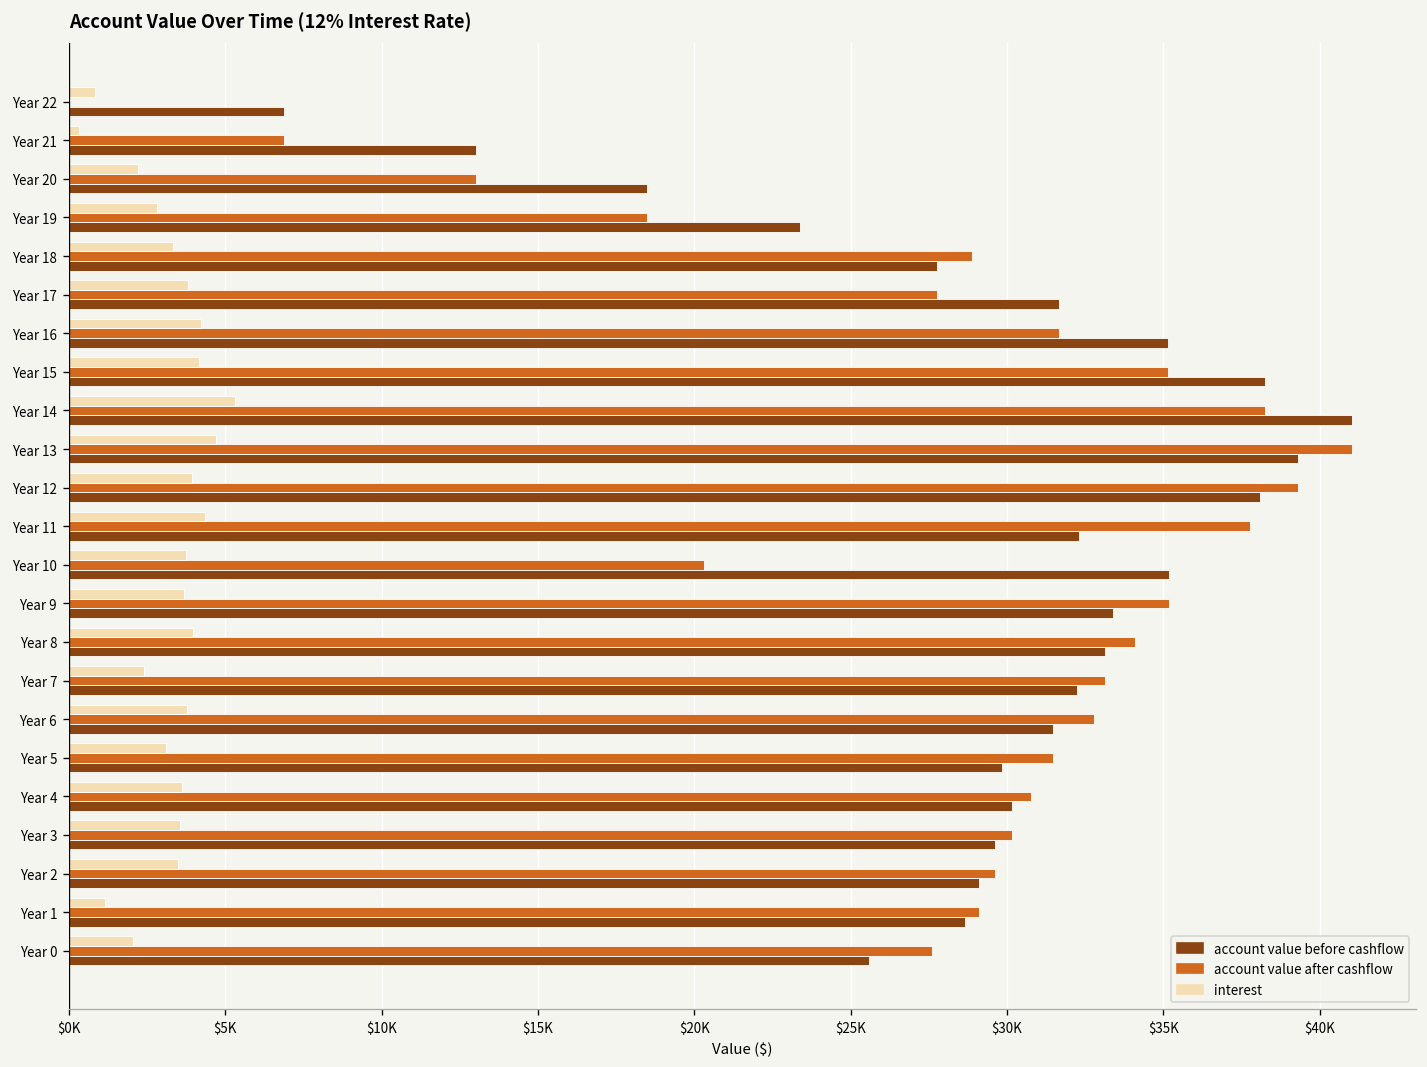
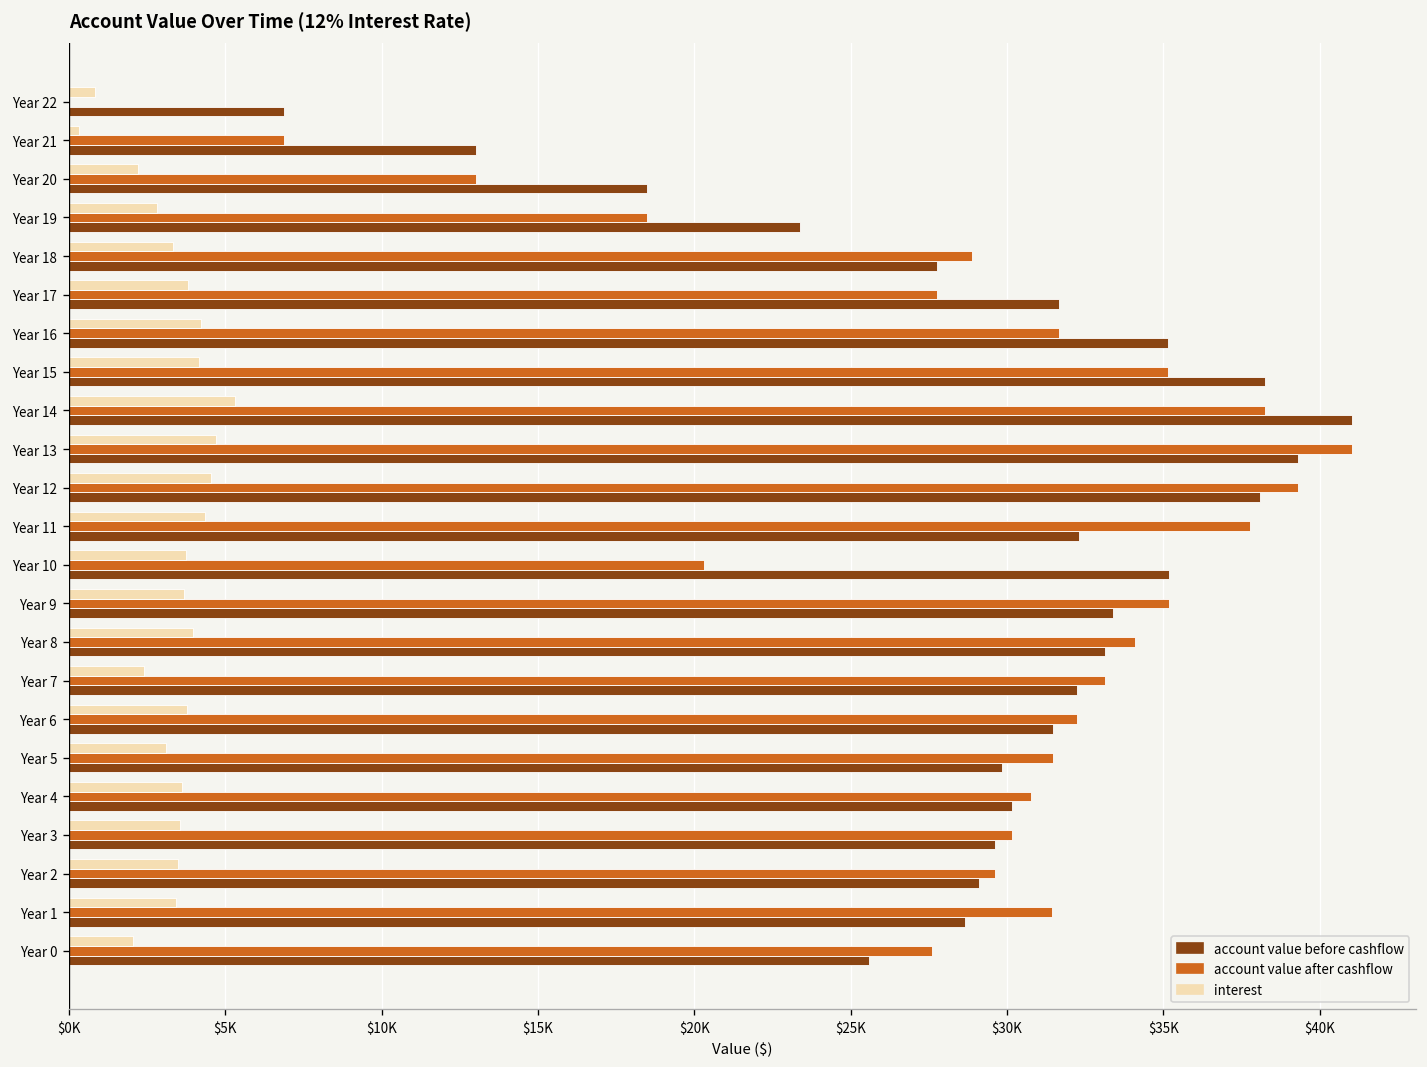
interest, Year 12: $3900 -> $4500
account value after cashflow, Year 6: $32800 -> $32300
interest, Year 1: $1200 -> $3400
account value after cashflow, Year 1: $29100 -> $31400
